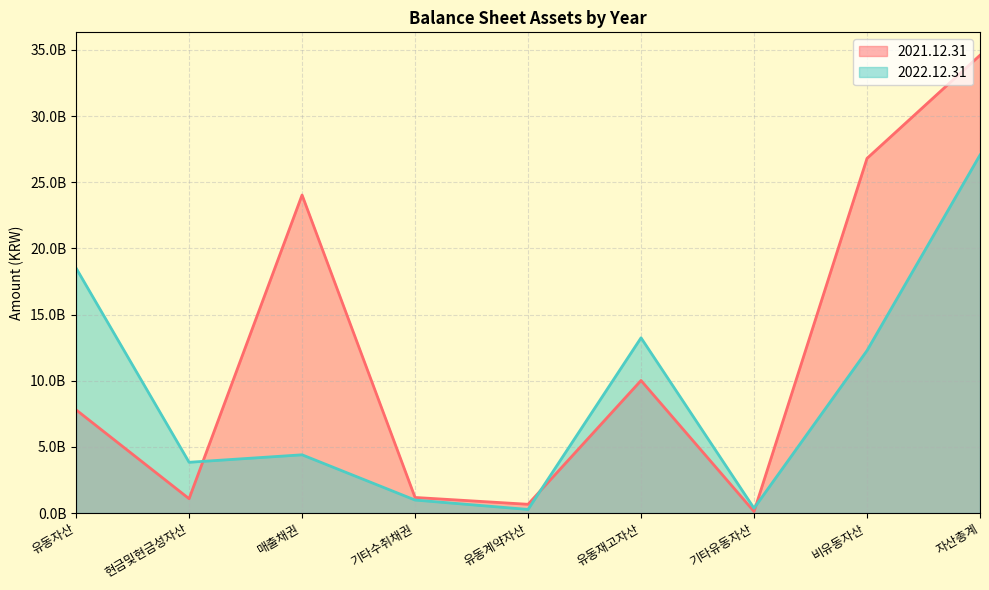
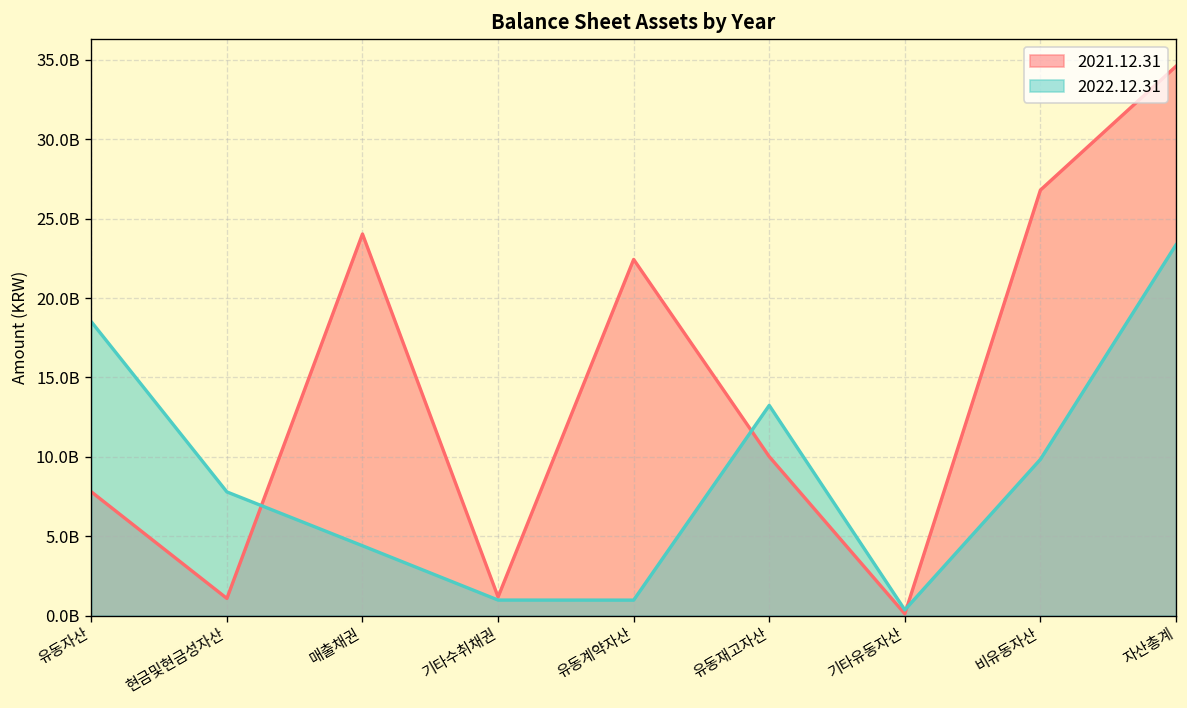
2022.12.31, 현금및현금성자산: 3800000000 -> 7800000000
2021.12.31, 유동계약자산: 700000000 -> 22400000000
2022.12.31, 유동계약자산: 300000000 -> 1000000000
2022.12.31, 비유동자산: 12300000000 -> 9800000000
2022.12.31, 자산총계: 27100000000 -> 23400000000
